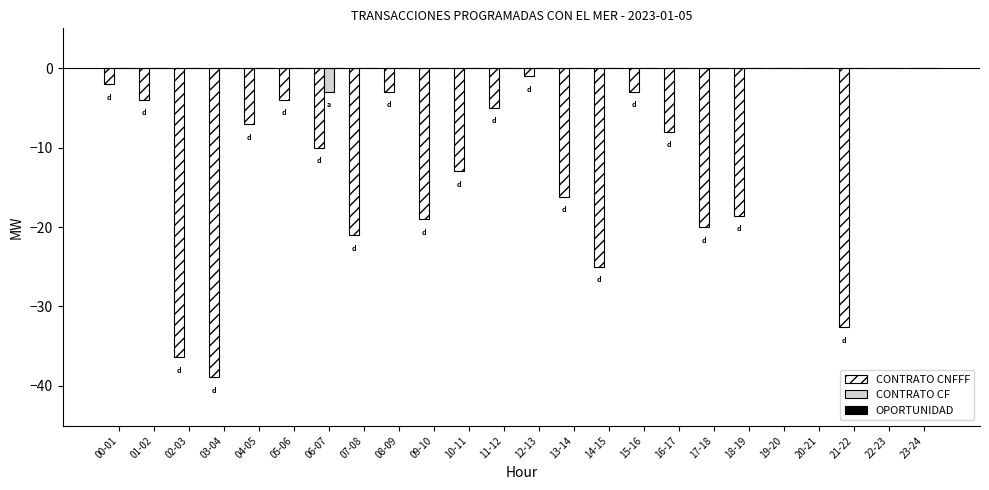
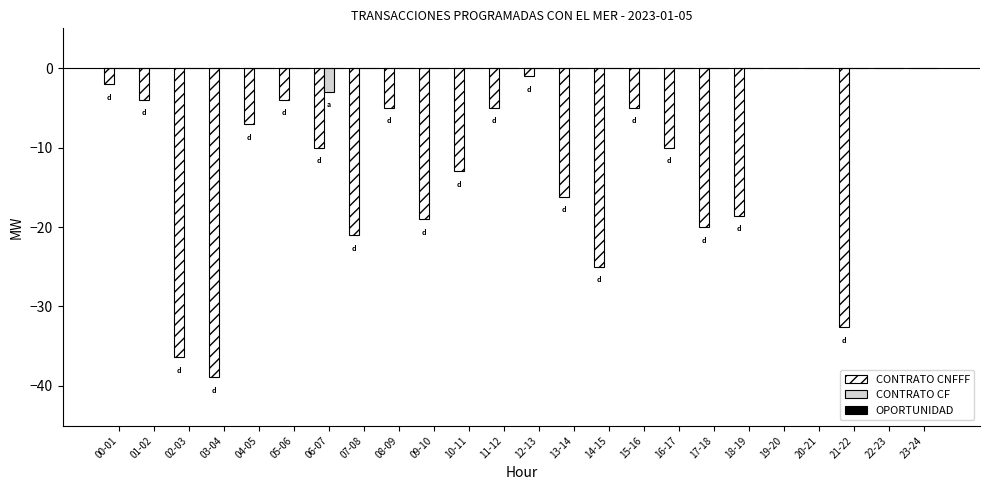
CONTRATO CNFFF, 08-09: -3 -> -5
CONTRATO CNFFF, 15-16: -3 -> -5
CONTRATO CNFFF, 16-17: -8 -> -10
